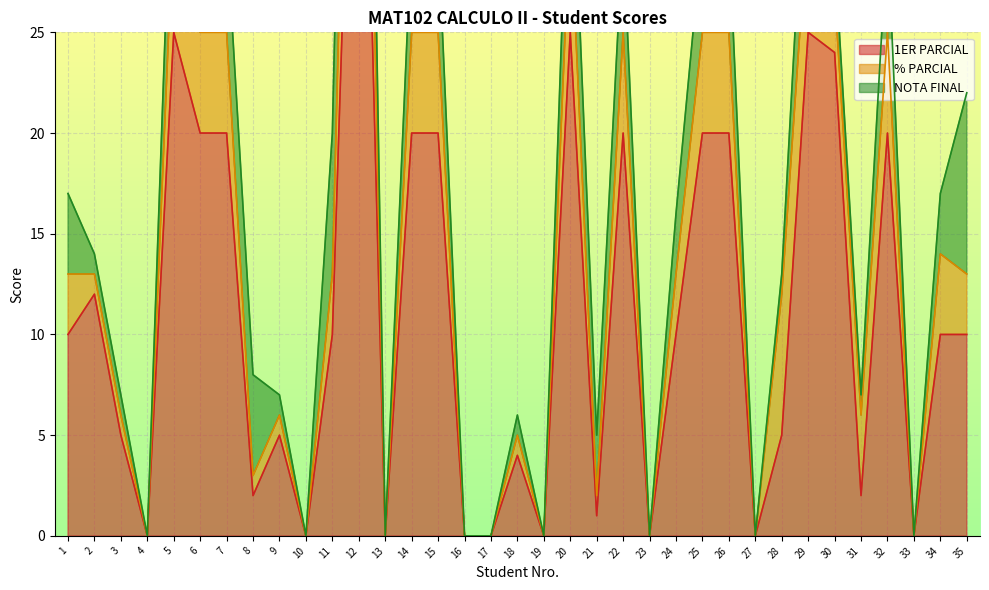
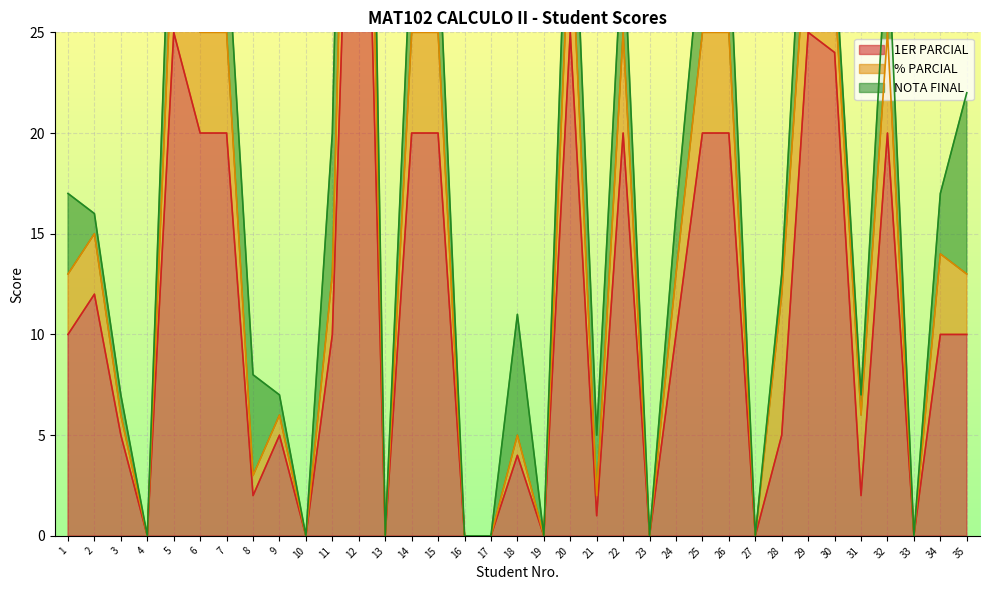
% PARCIAL, 2: 1 -> 3
NOTA FINAL, 18: 1 -> 6
